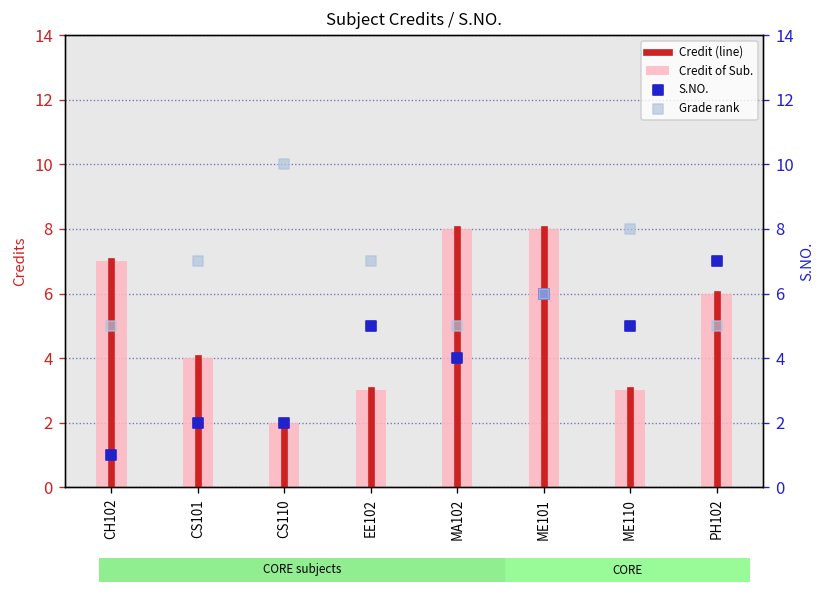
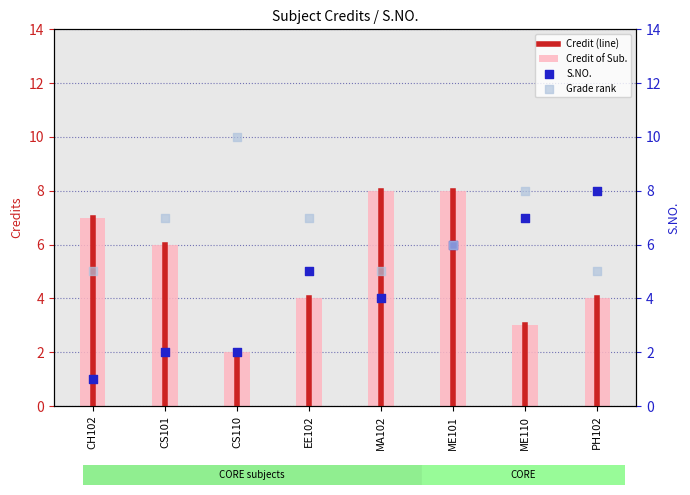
Credit of Sub., CS101: 4 -> 6
Credit of Sub., EE102: 3 -> 4
Credit of Sub., PH102: 6 -> 4
S.NO., ME110: 5 -> 7
S.NO., PH102: 7 -> 8
